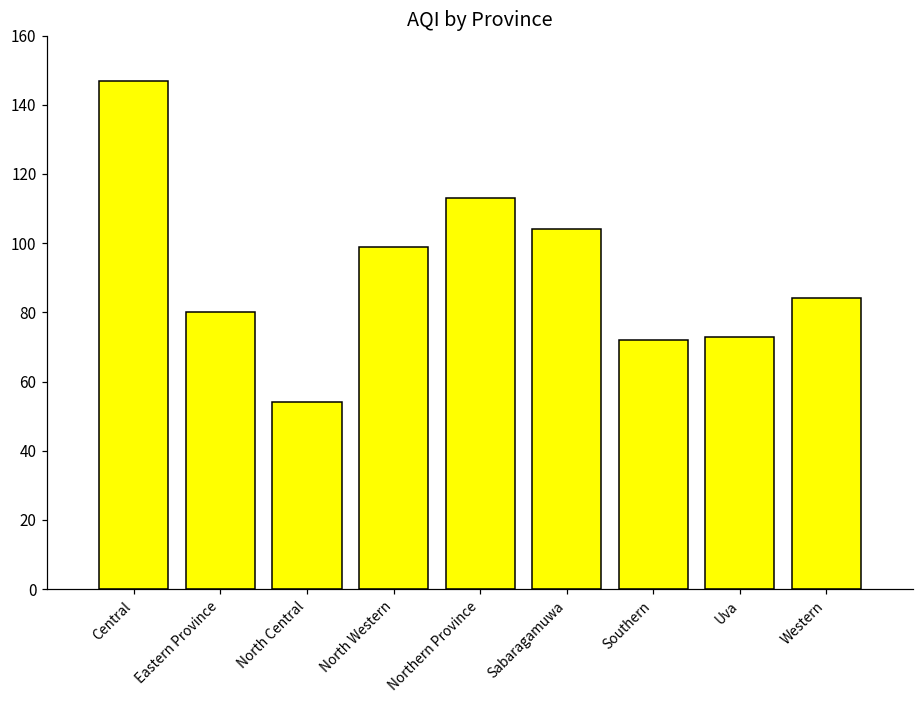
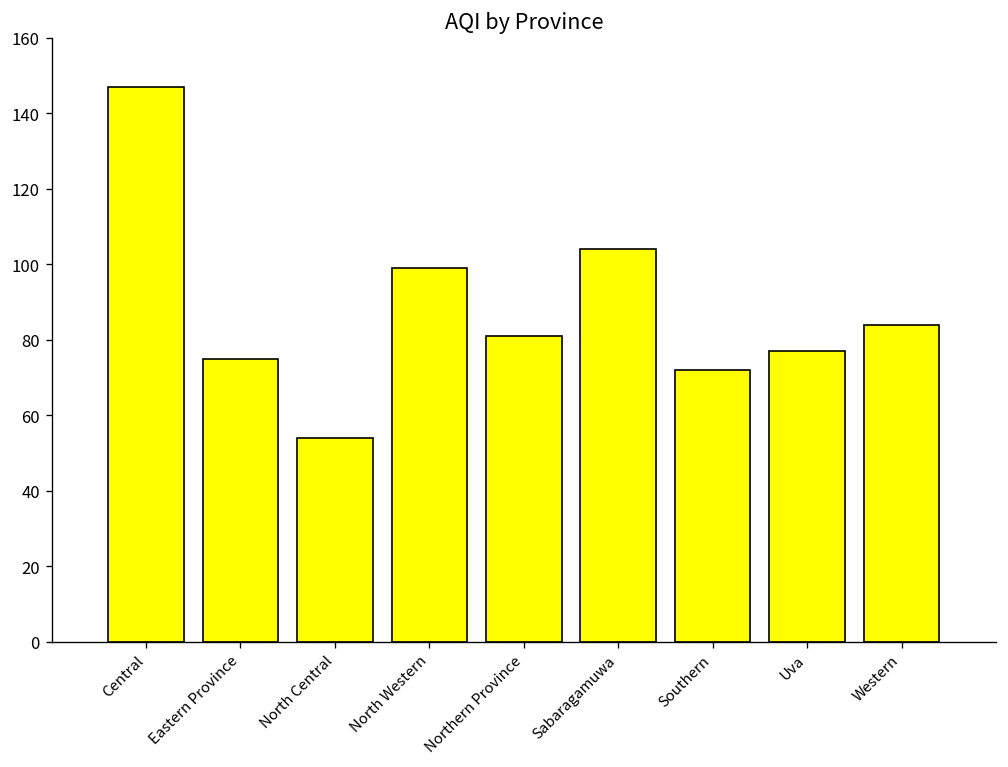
Eastern Province: 80 -> 75
Northern Province: 113 -> 81
Uva: 73 -> 77
